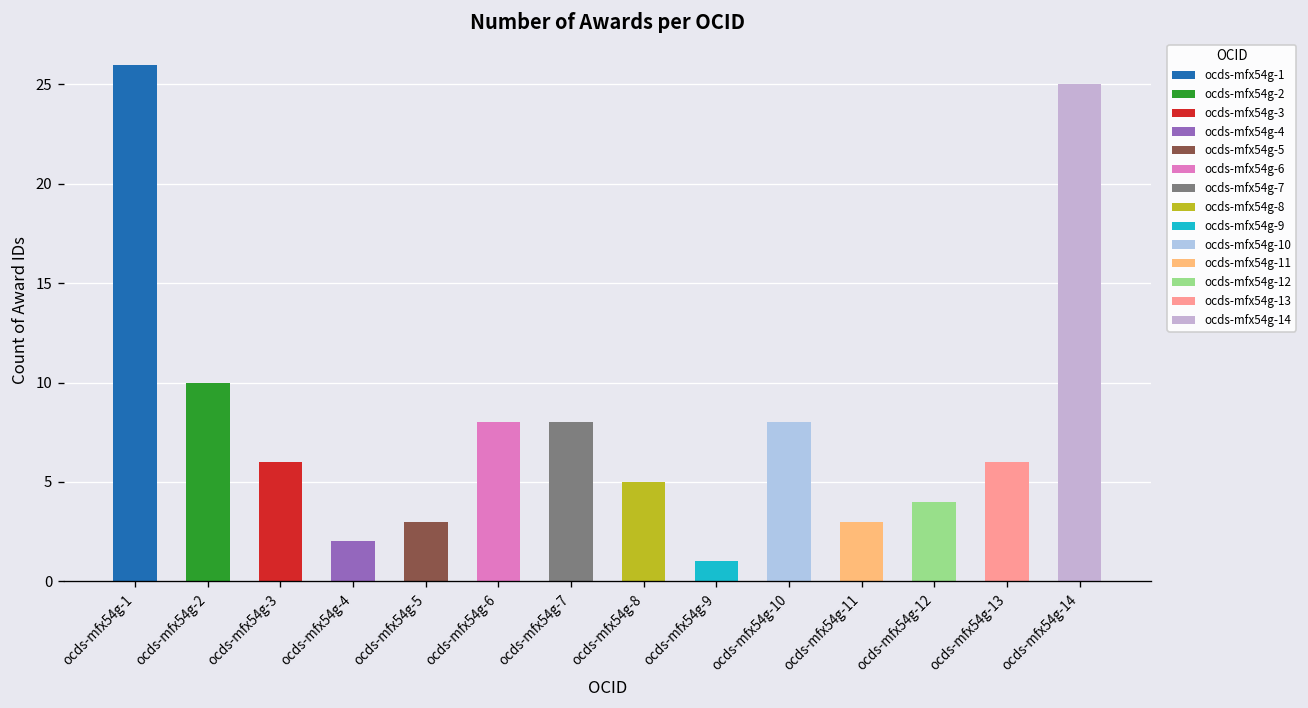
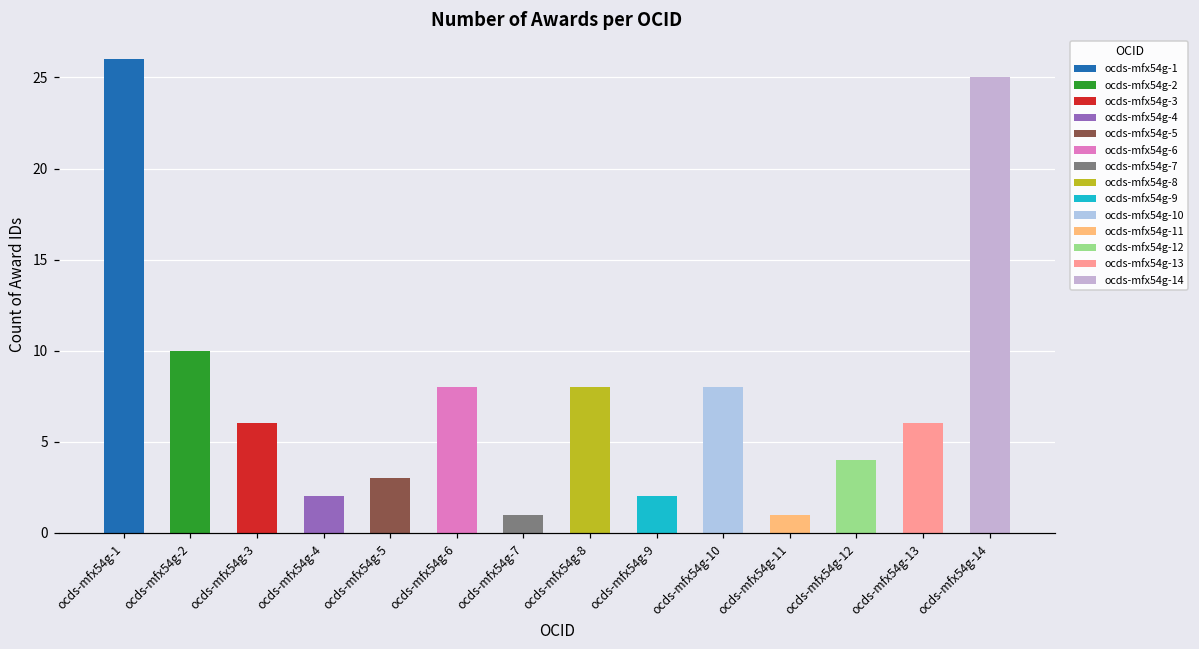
ocds-mfx54g-7: 8 -> 1
ocds-mfx54g-8: 5 -> 8
ocds-mfx54g-9: 1 -> 2
ocds-mfx54g-11: 3 -> 1
